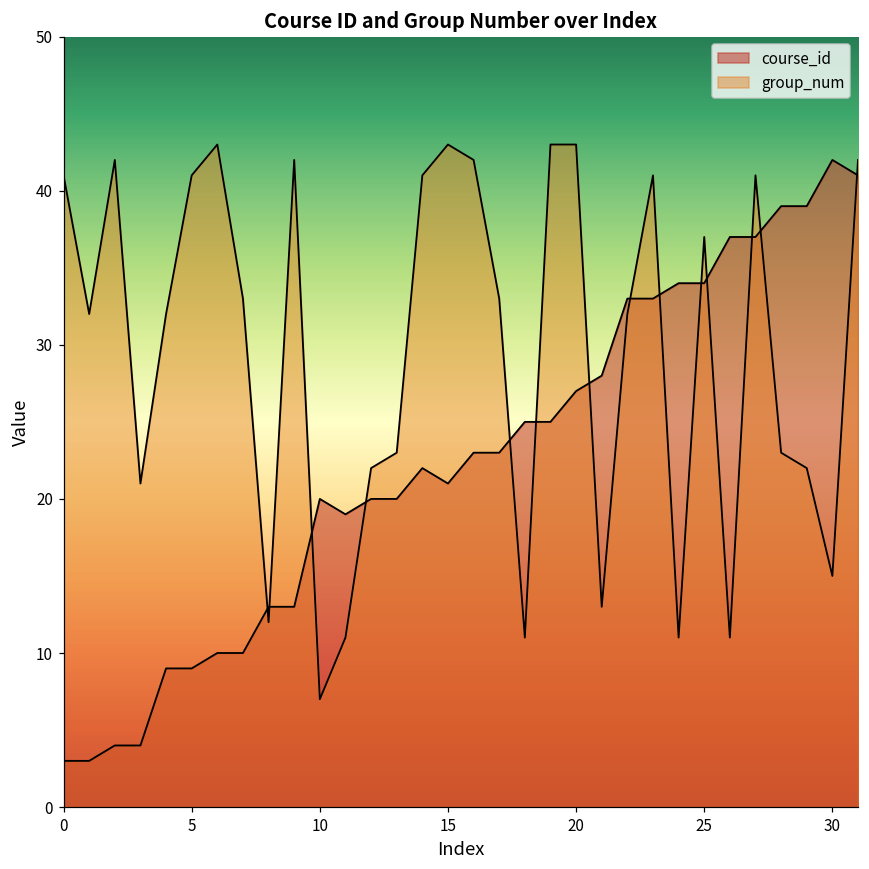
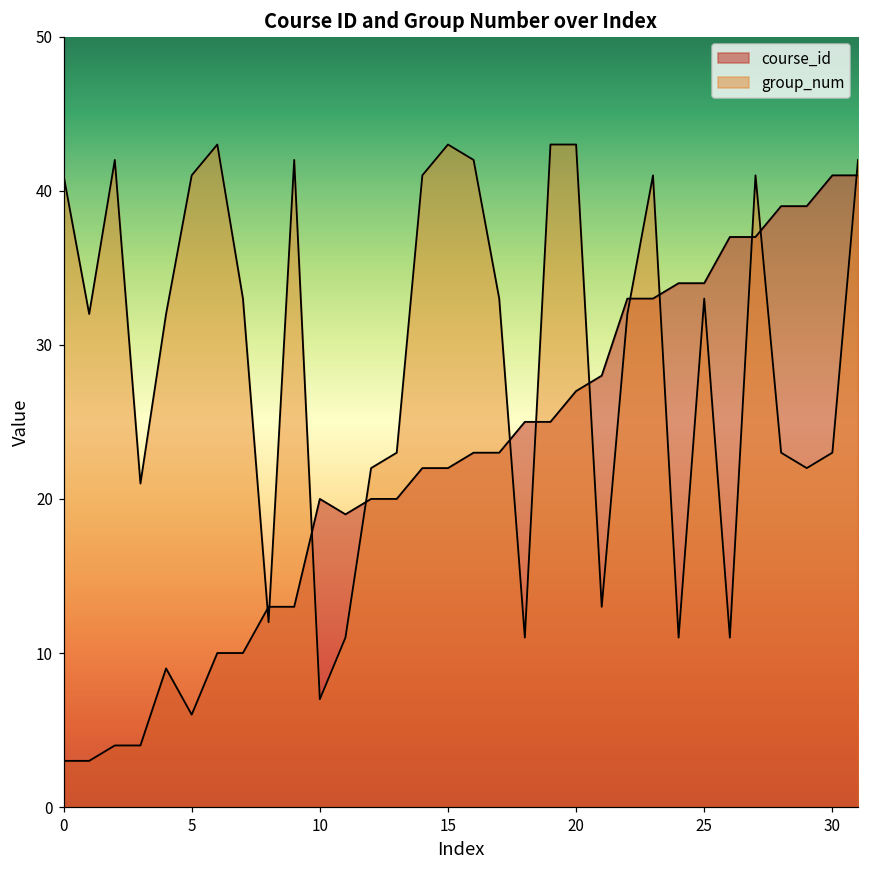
course_id, 5: 9 -> 6
course_id, 15: 21 -> 22
group_num, 25: 37 -> 33
course_id, 30: 42 -> 41
group_num, 30: 15 -> 23
